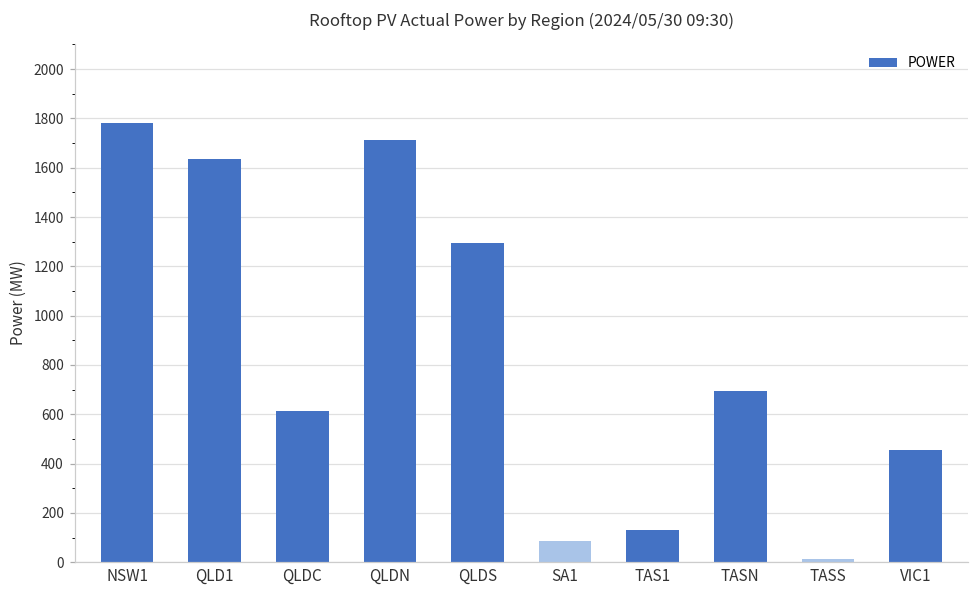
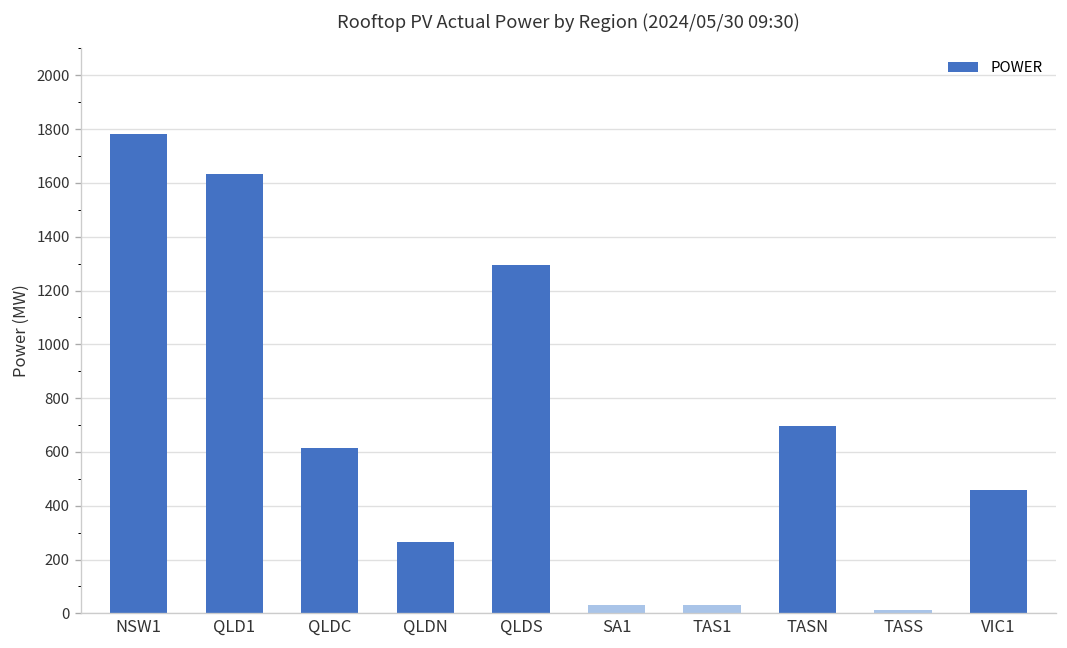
QLDN: 1710 -> 270
SA1: 90 -> 30
TAS1: 130 -> 30
